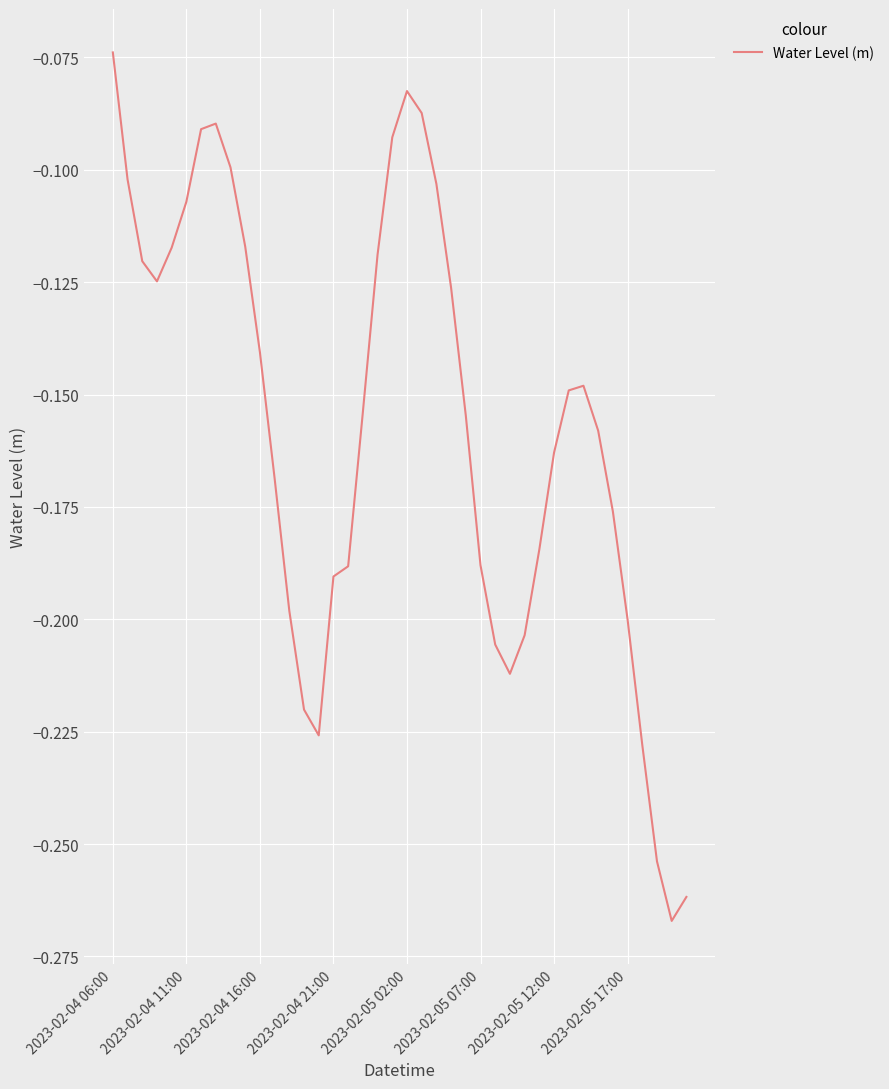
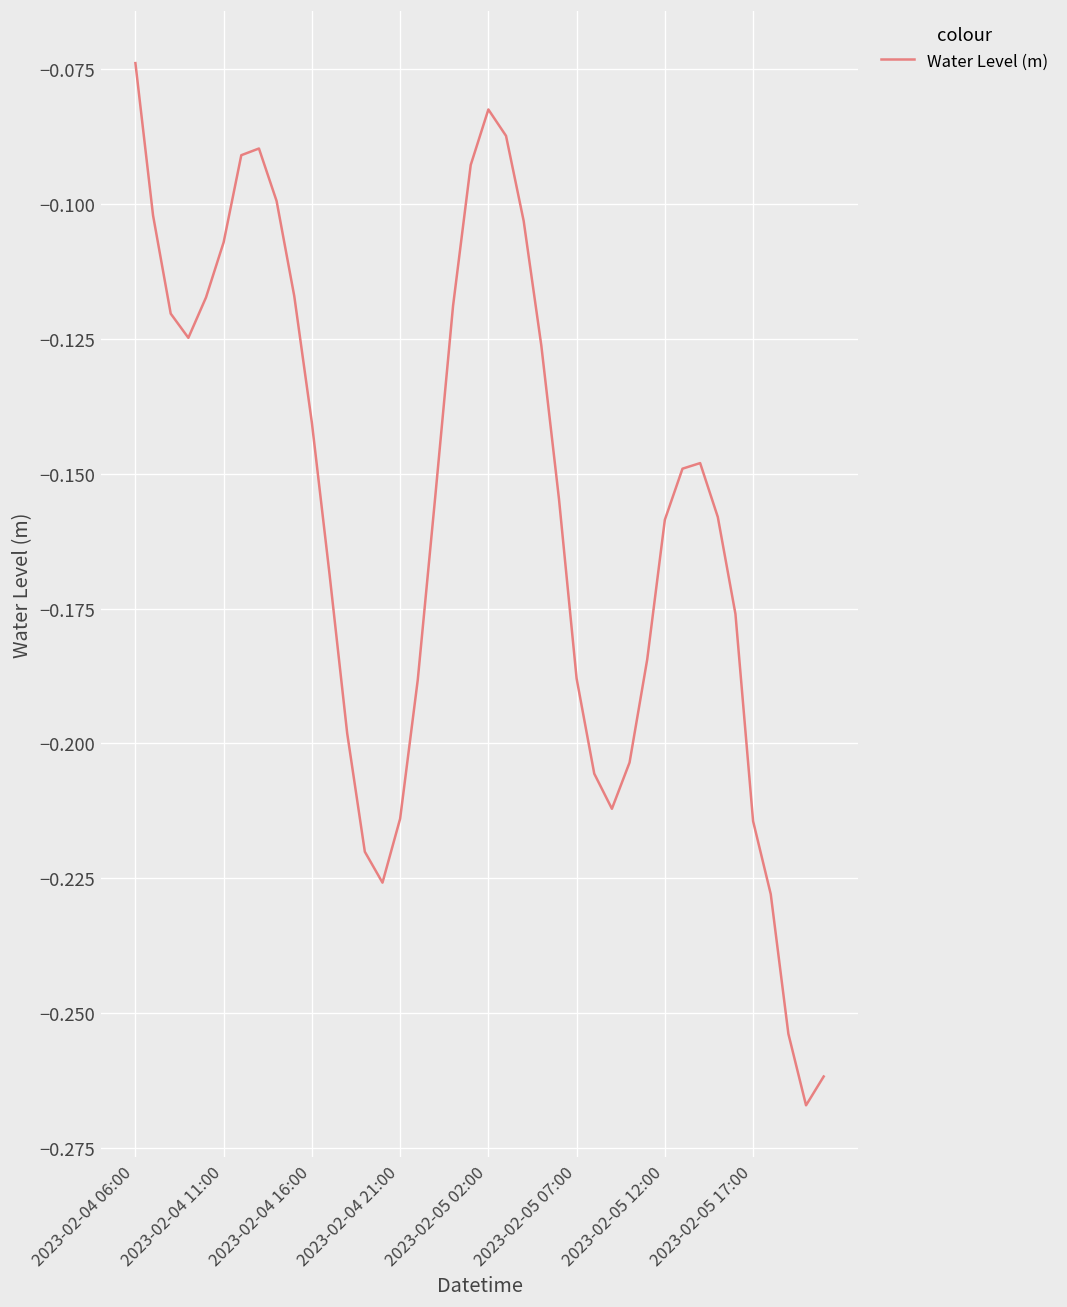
2023-02-04 21:00: -0.190 -> -0.214
2023-02-05 12:00: -0.163 -> -0.159
2023-02-05 17:00: -0.200 -> -0.214
